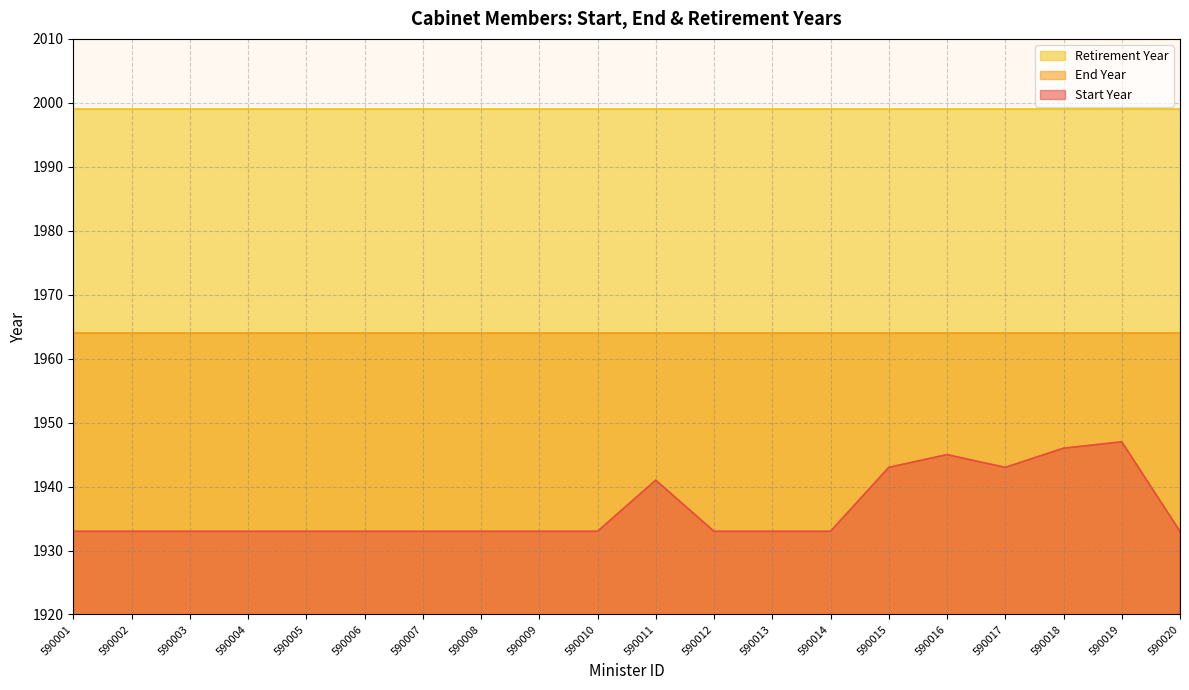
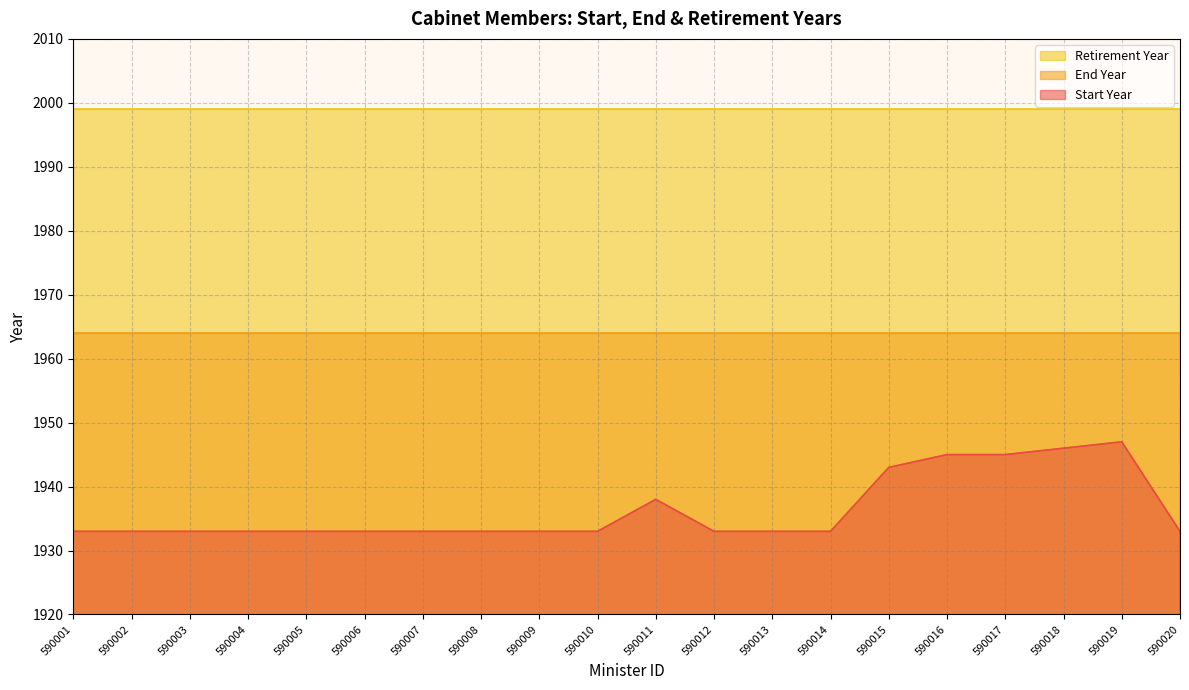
Start Year, 590011: 1941 -> 1938
Start Year, 590017: 1943 -> 1945
